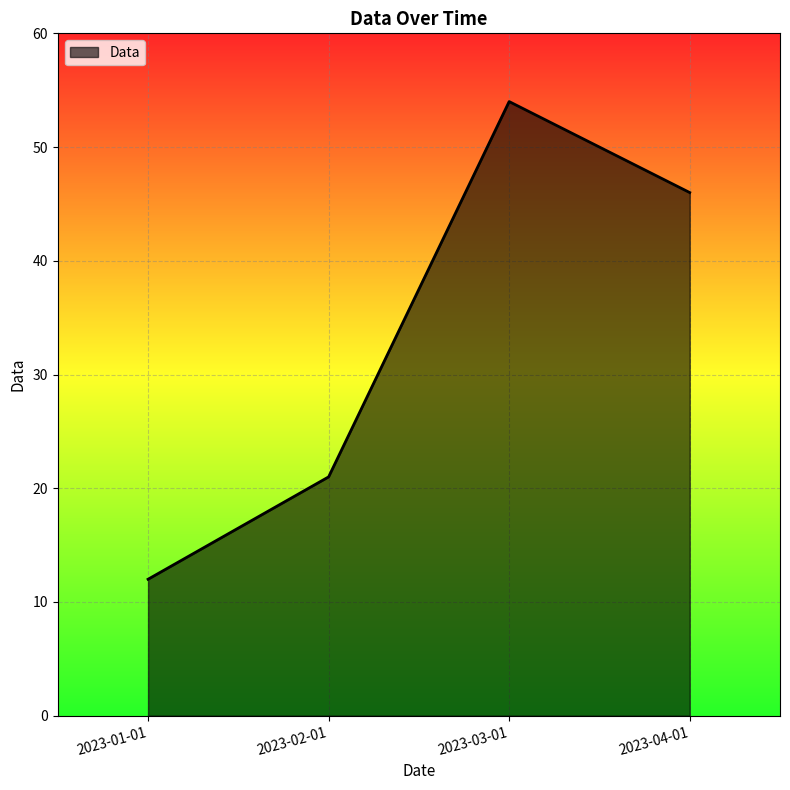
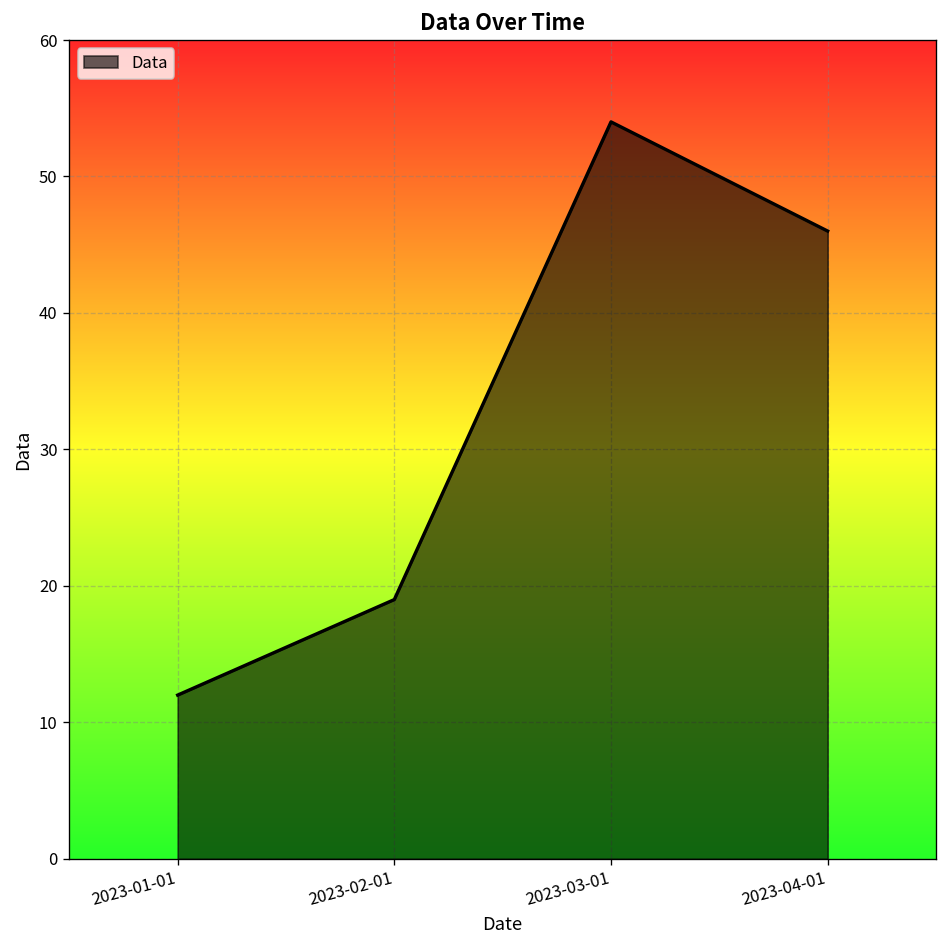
2023-02-01: 21 -> 19
